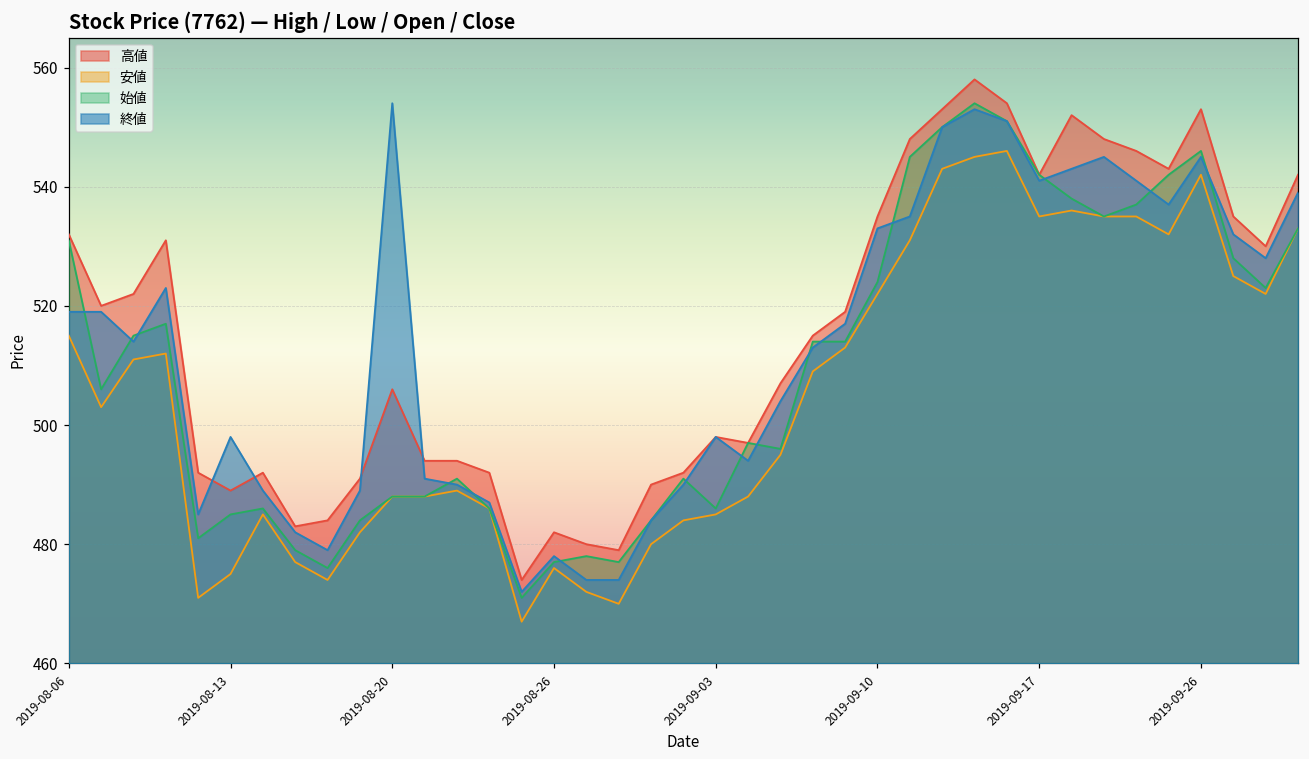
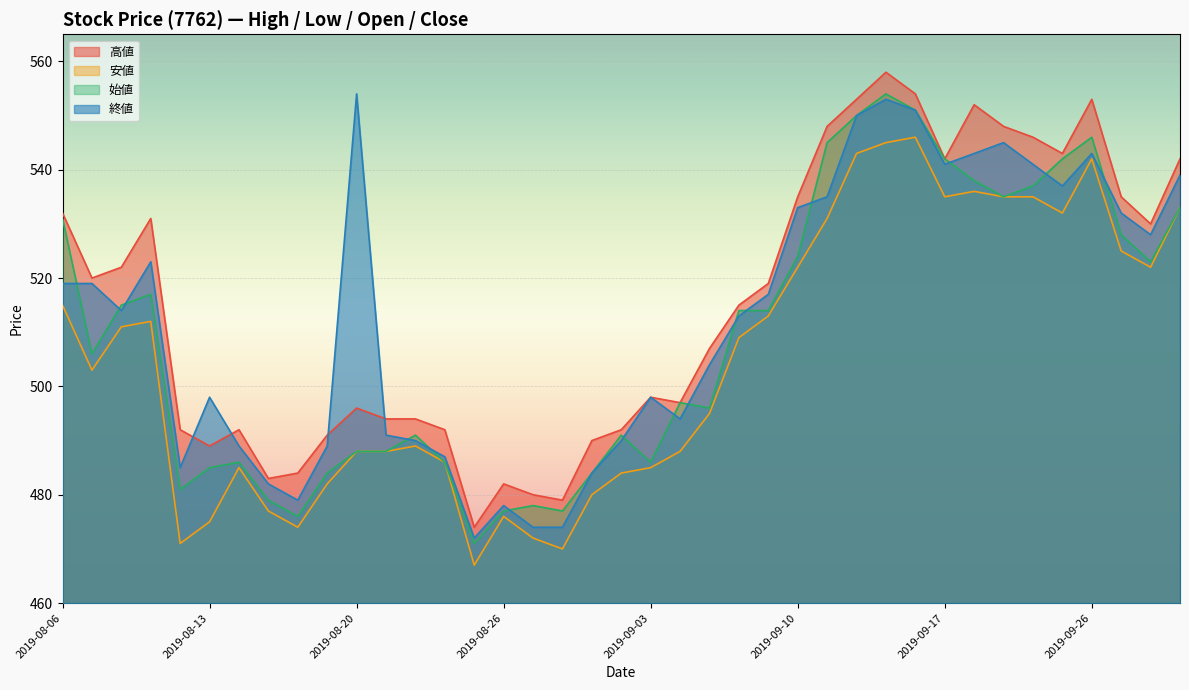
高値, 2019-08-20: 506 -> 496
終値, 2019-09-26: 545 -> 543
